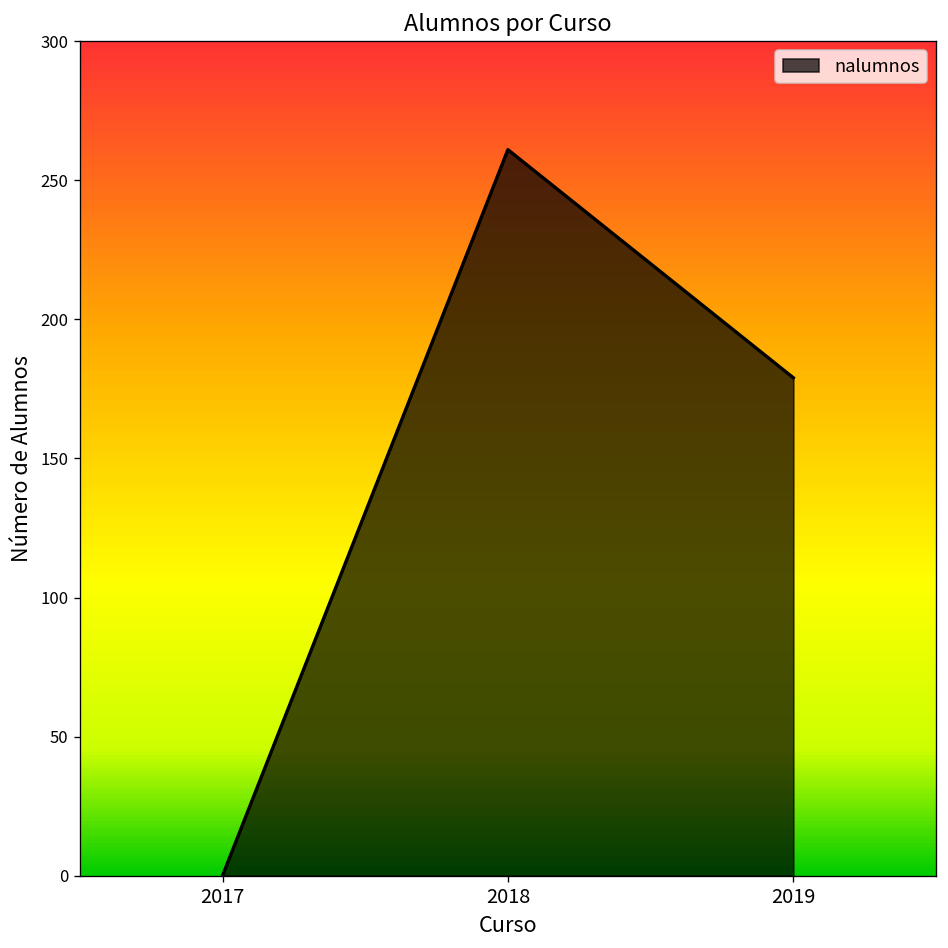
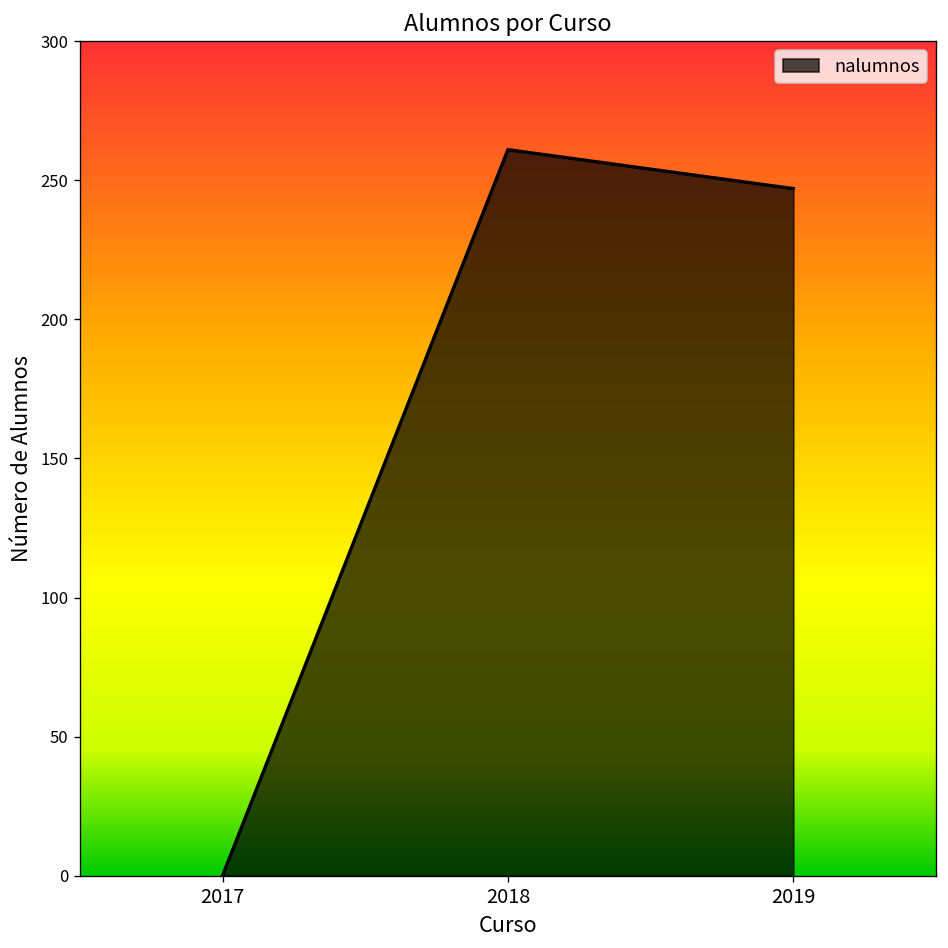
2019: 179 -> 247
